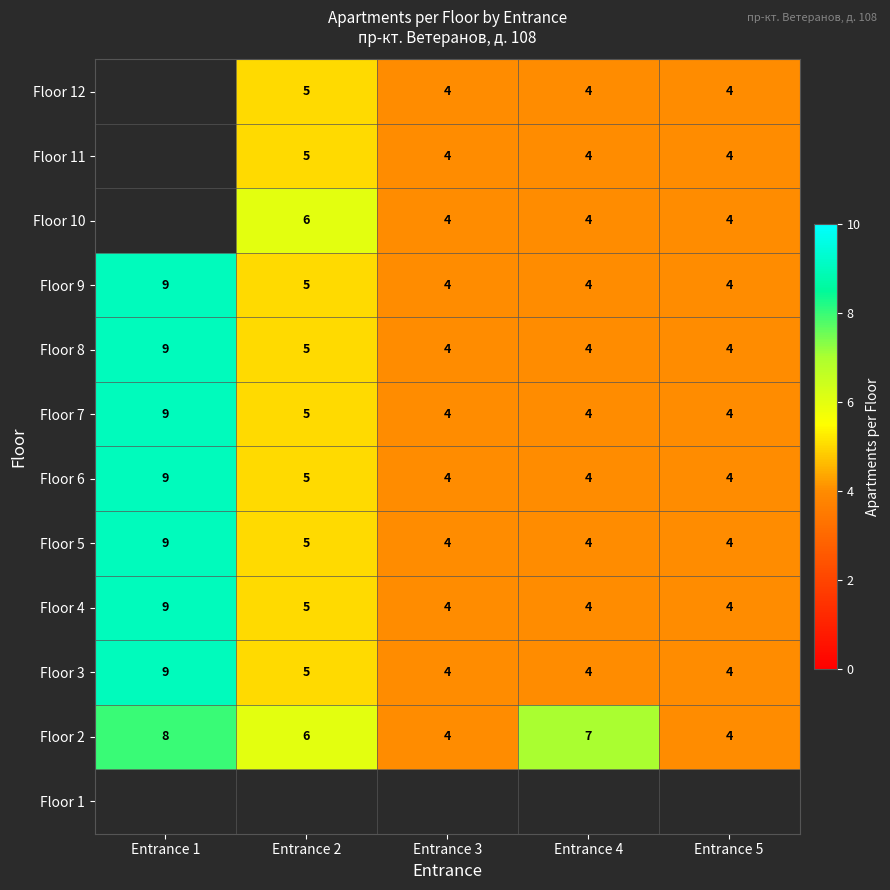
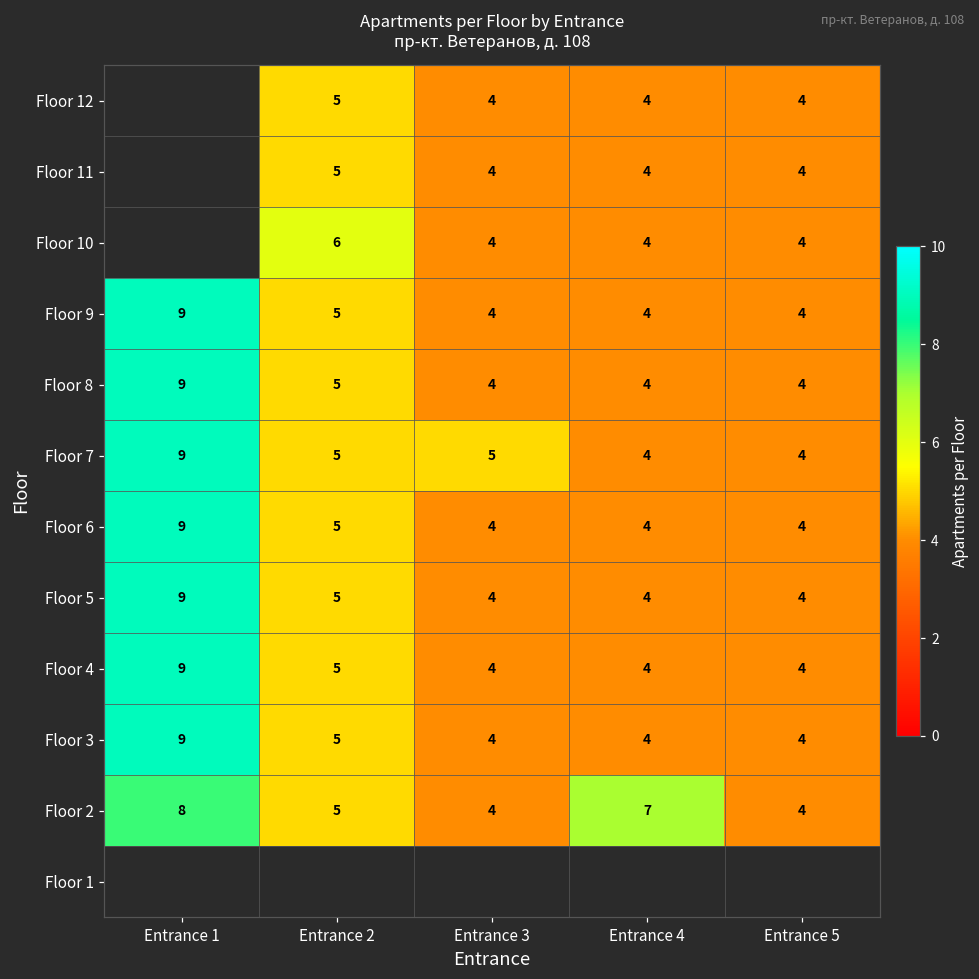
Floor 7, Entrance 3: 4 -> 5
Floor 2, Entrance 2: 6 -> 5
